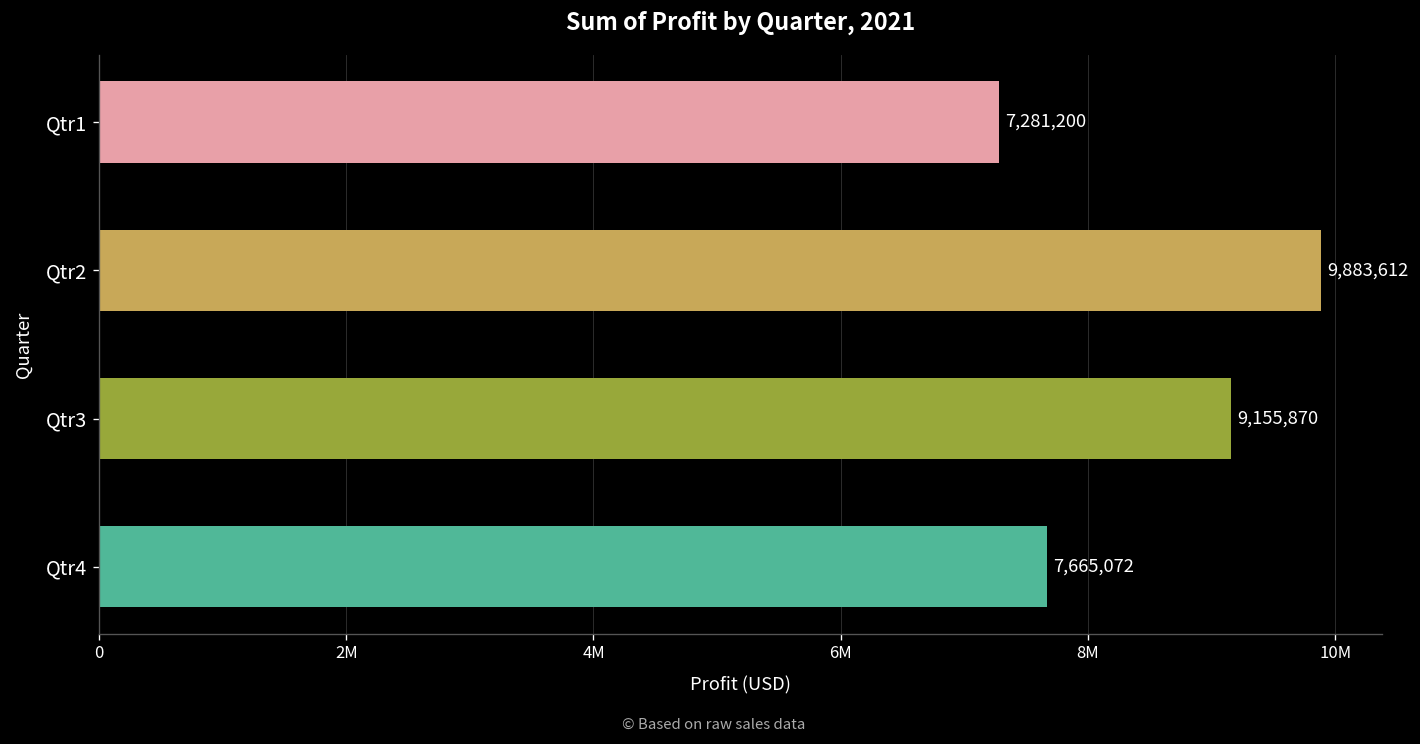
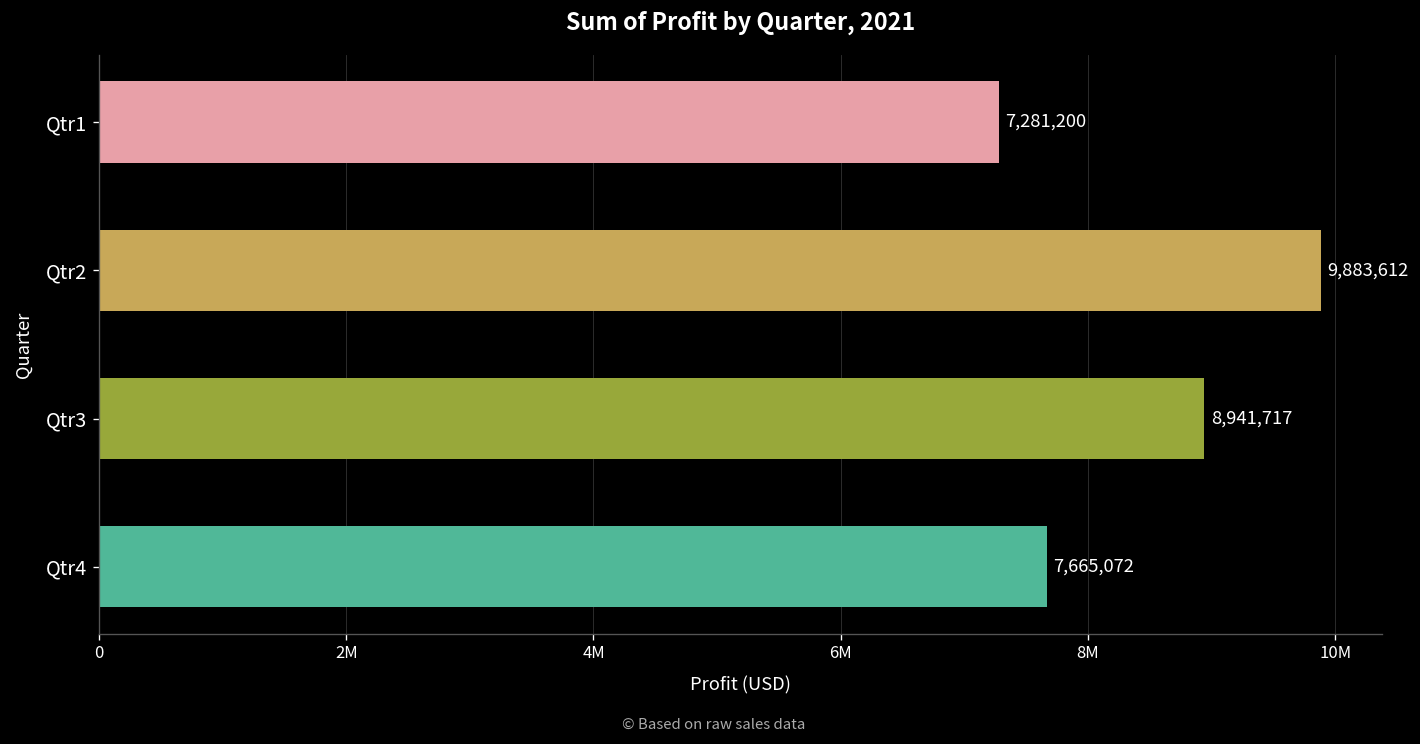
Qtr3: 9,155,870 -> 8,941,717
